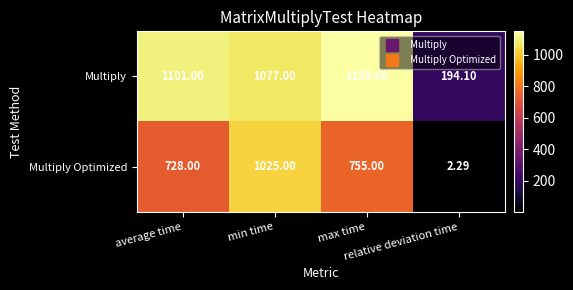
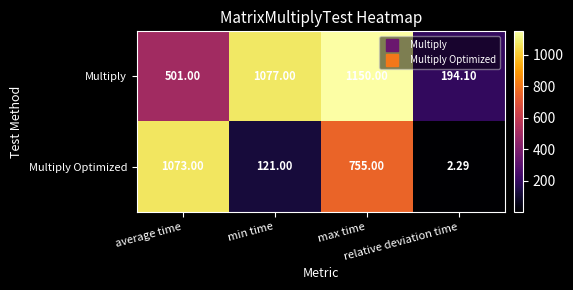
Multiply, average time: 1101.00 -> 501.00
Multiply Optimized, average time: 728.00 -> 1073.00
Multiply Optimized, min time: 1025.00 -> 121.00
